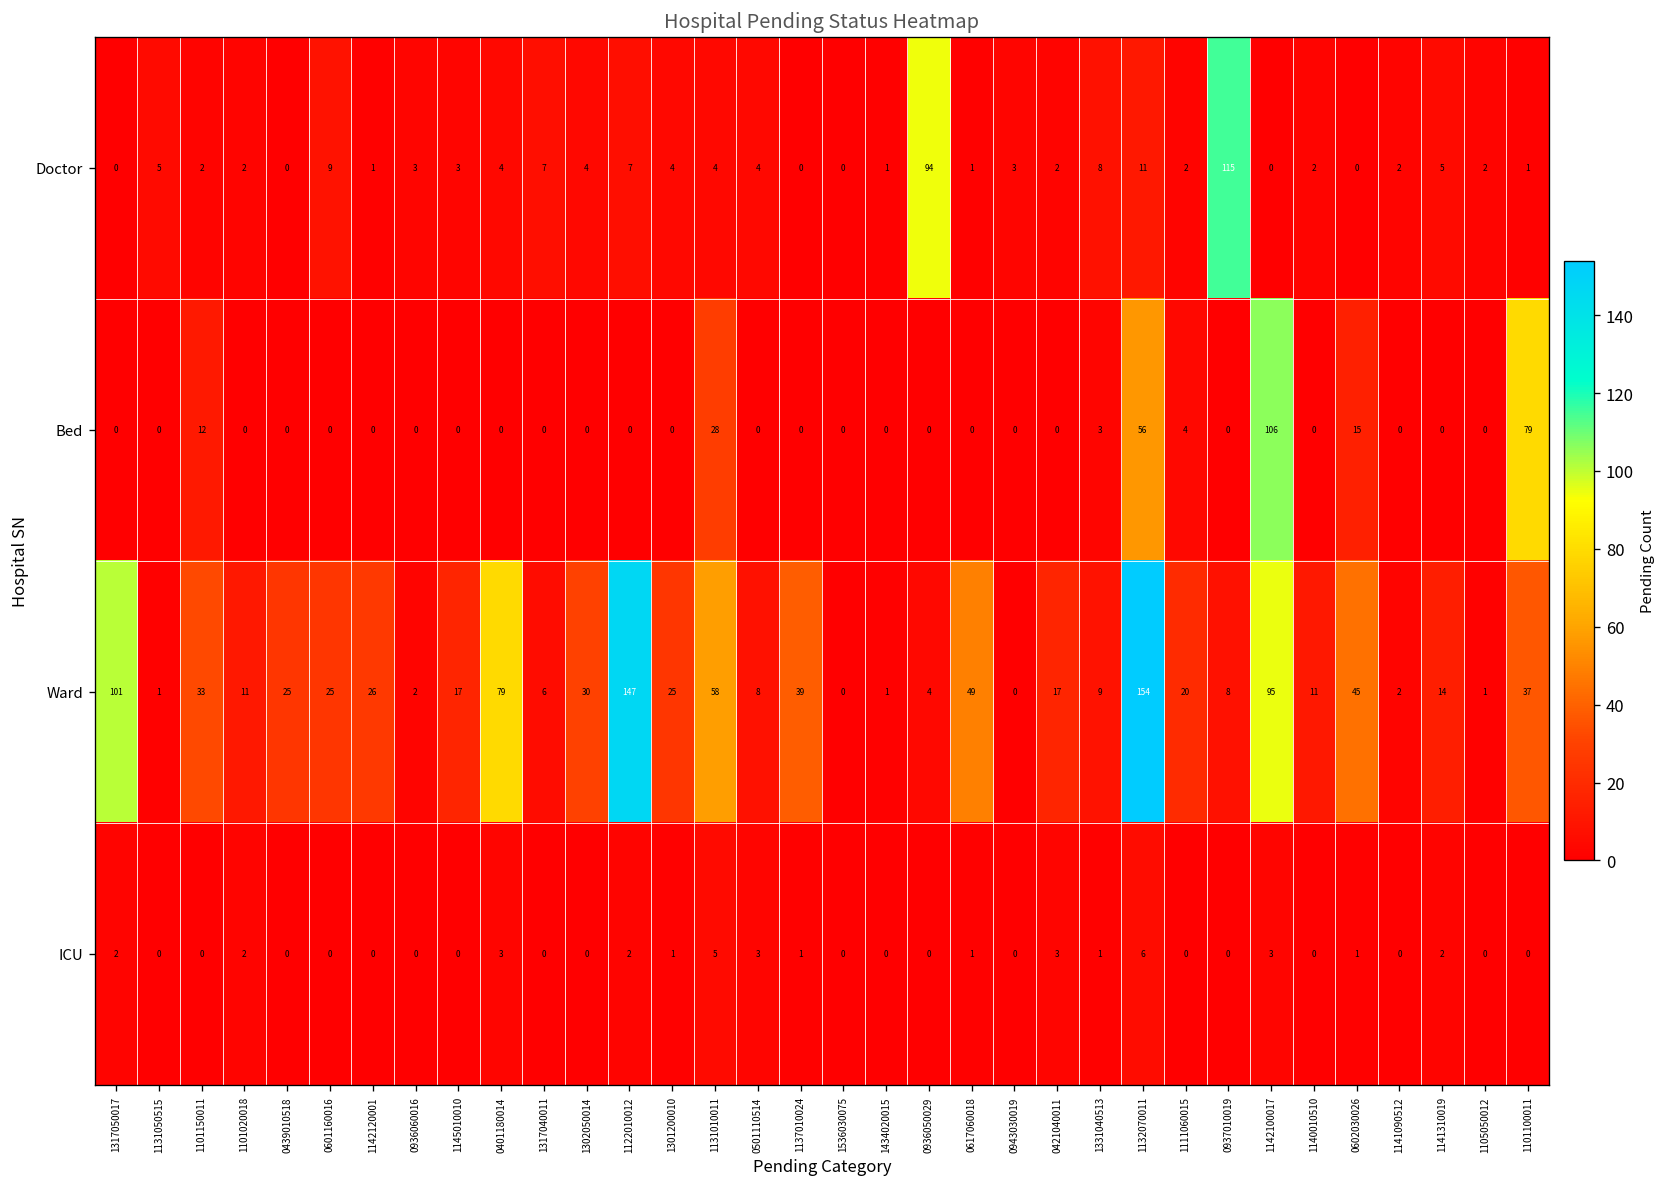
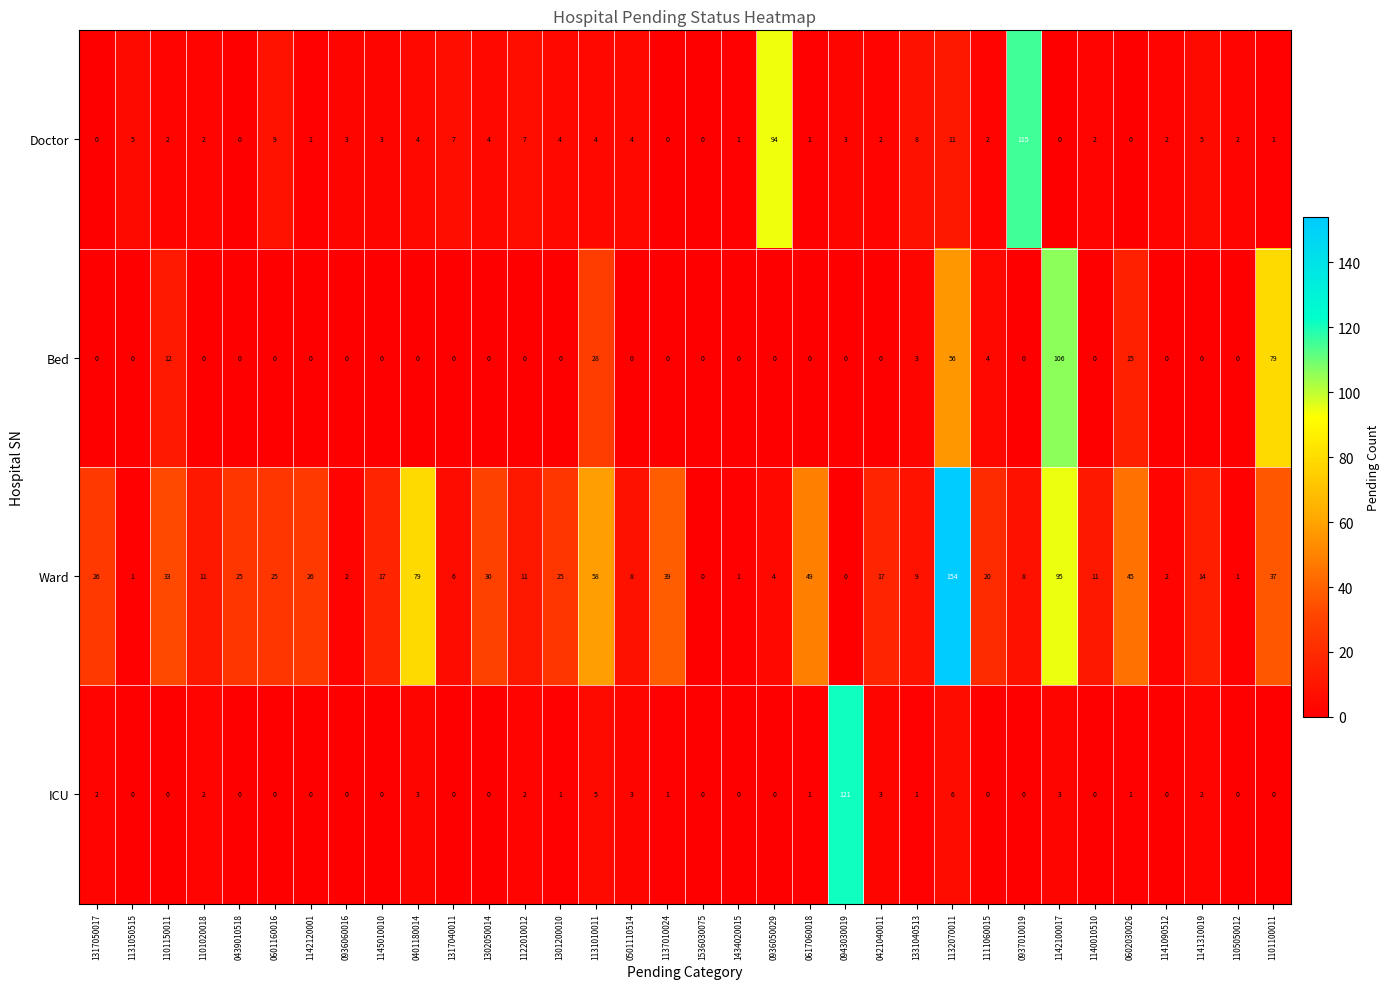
Ward, 1317050017: 101 -> 26
Ward, 1122010012: 147 -> 11
ICU, 0943030019: 0 -> 121
